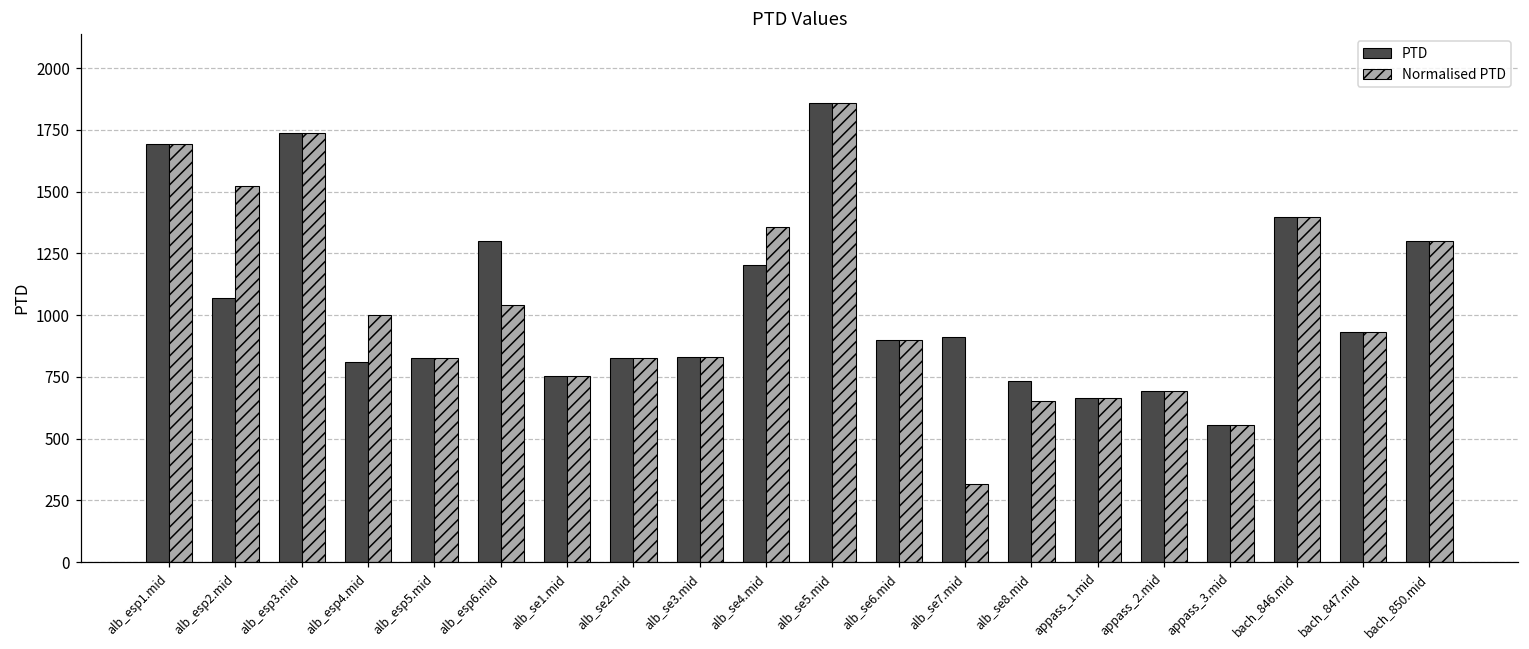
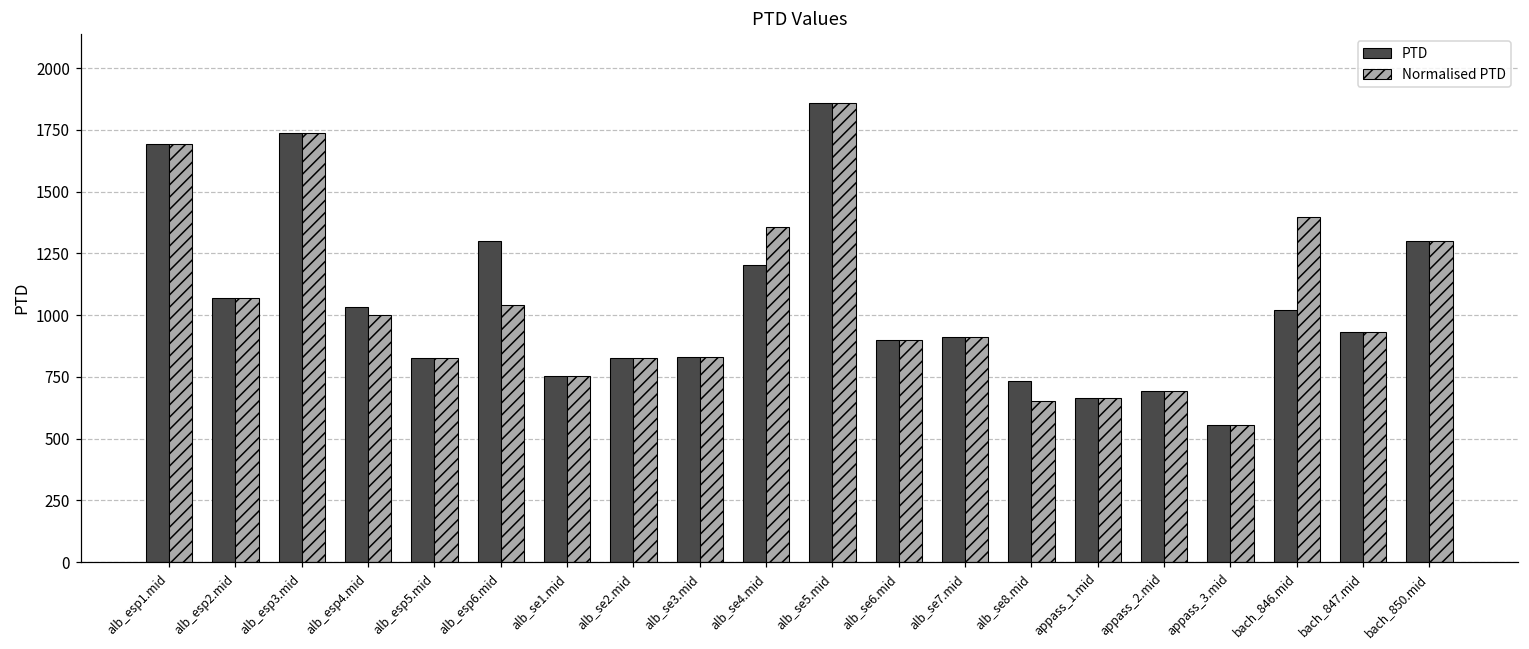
Normalised PTD, alb_esp2.mid: 1520 -> 1070
PTD, alb_esp4.mid: 810 -> 1030
Normalised PTD, alb_se7.mid: 320 -> 910
PTD, bach_846.mid: 1400 -> 1020
